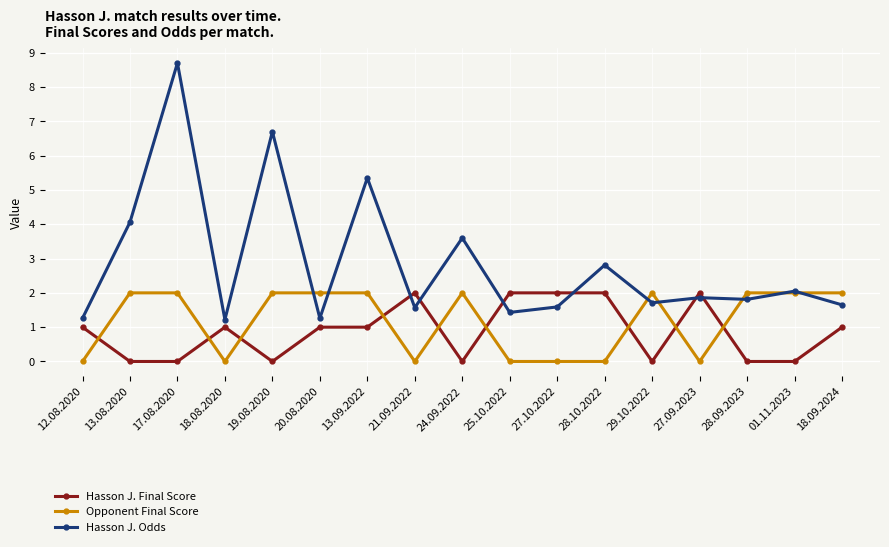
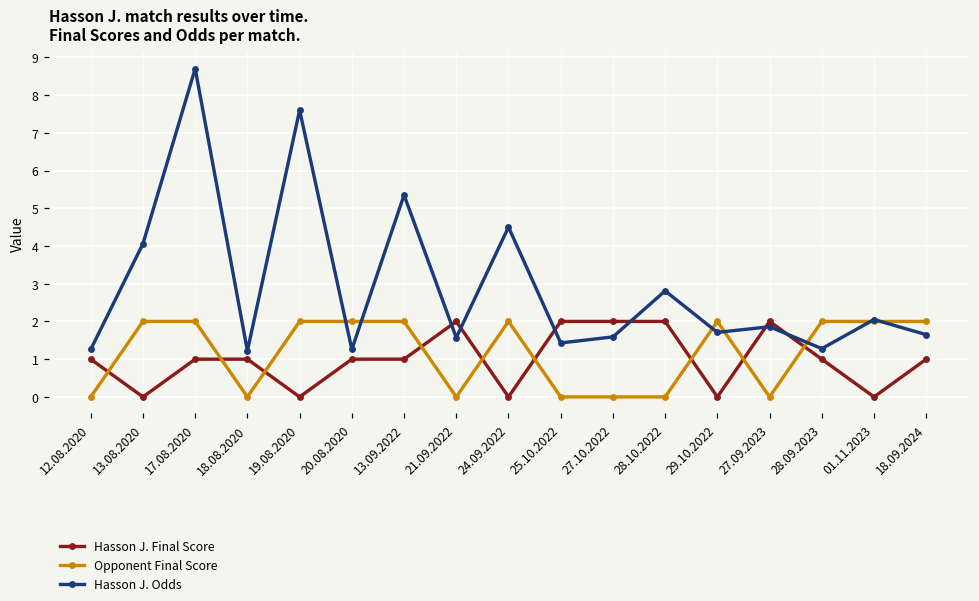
Hasson J. Final Score, 17.08.2020: 0 -> 1
Hasson J. Odds, 19.08.2020: 6.7 -> 7.6
Hasson J. Odds, 24.09.2022: 3.6 -> 4.5
Hasson J. Final Score, 28.09.2023: 0 -> 1
Hasson J. Odds, 28.09.2023: 1.8 -> 1.3
